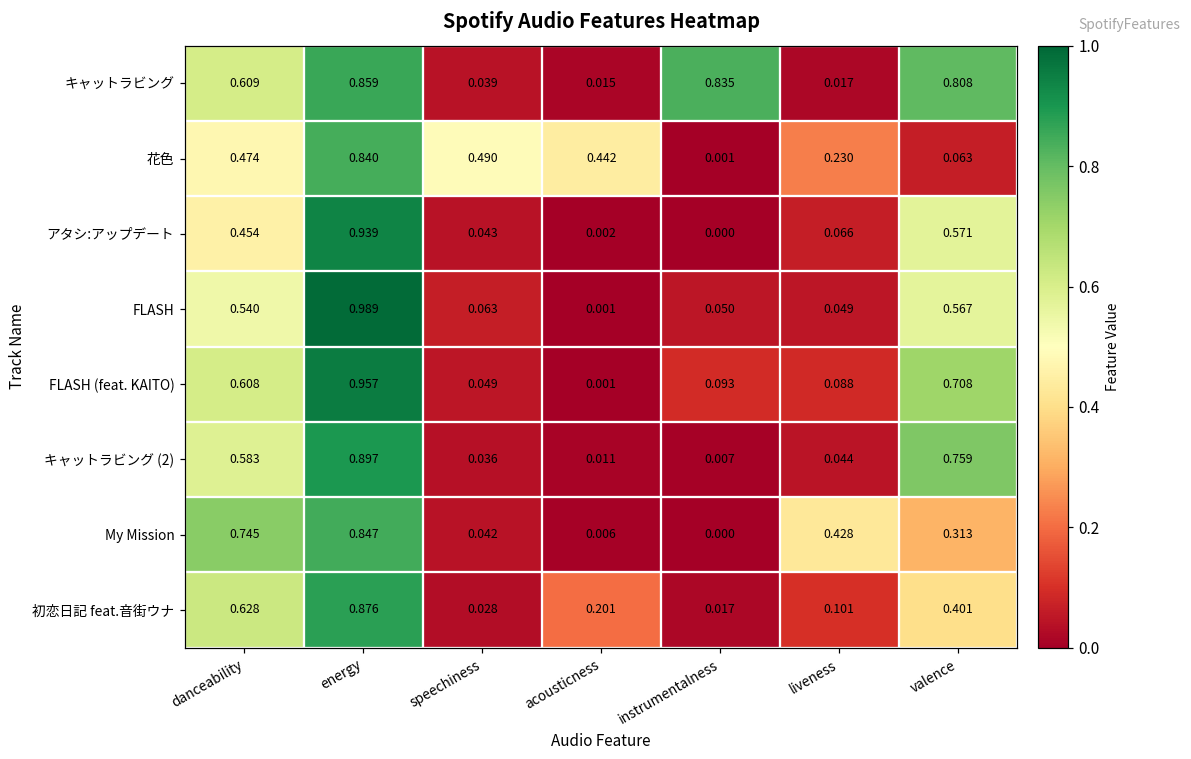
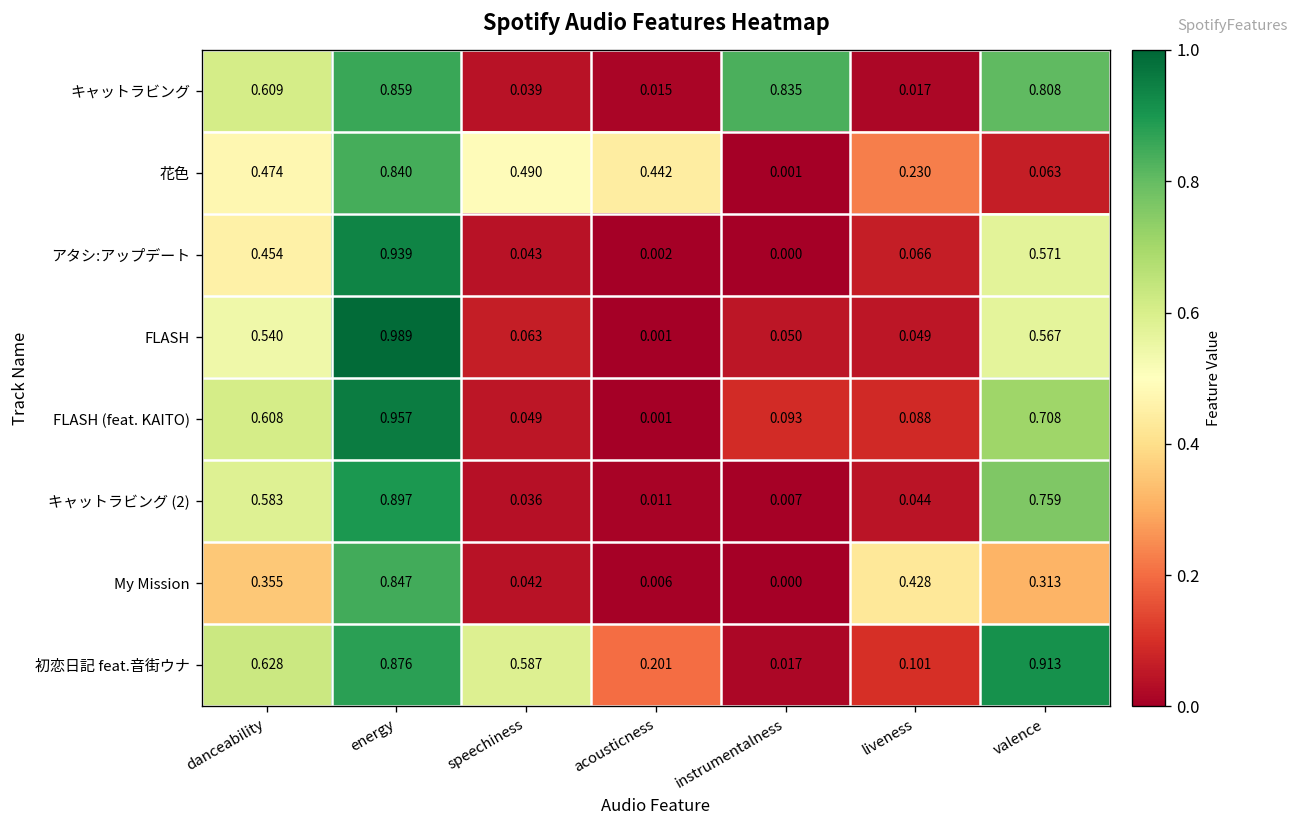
My Mission, danceability: 0.745 -> 0.355
初恋日記 feat.音街ウナ, speechiness: 0.028 -> 0.587
初恋日記 feat.音街ウナ, valence: 0.401 -> 0.913
